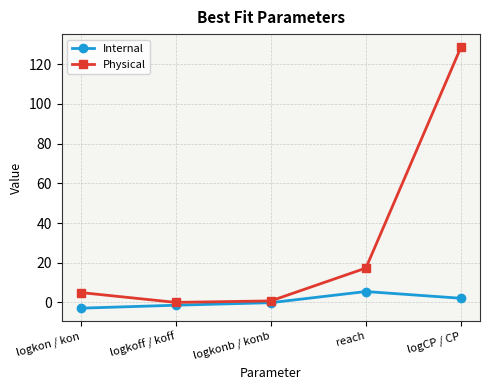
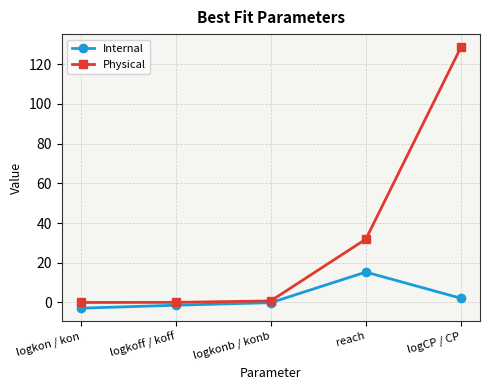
Physical, logkon / kon: 5 -> 0
Internal, reach: 5 -> 15
Physical, reach: 17 -> 32
